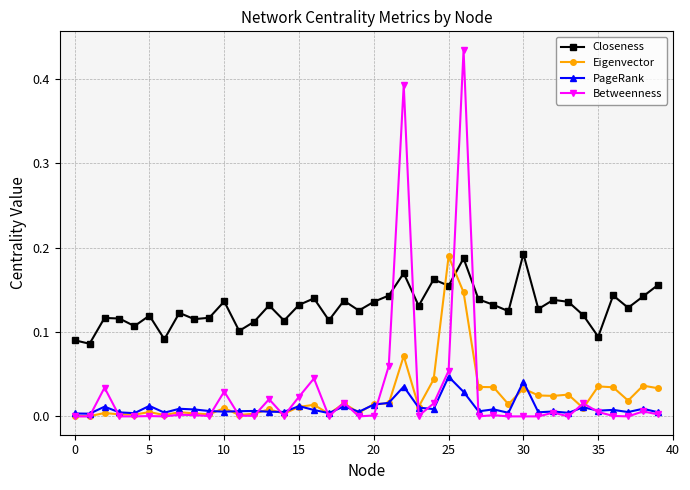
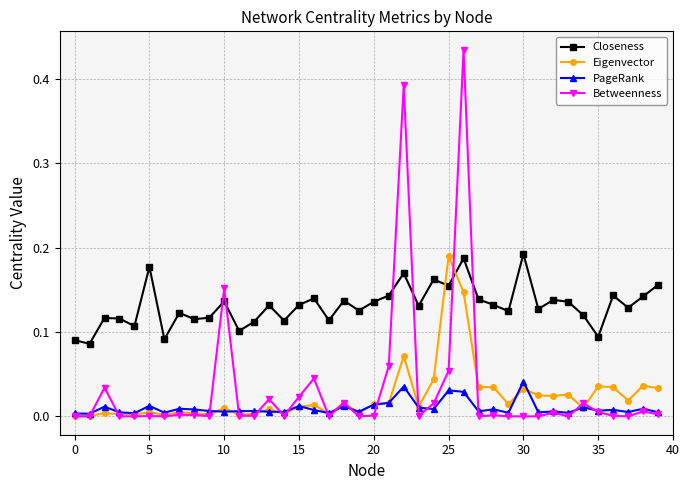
Closeness, 5: 0.12 -> 0.18
Betweenness, 10: 0.03 -> 0.15
PageRank, 25: 0.05 -> 0.03
